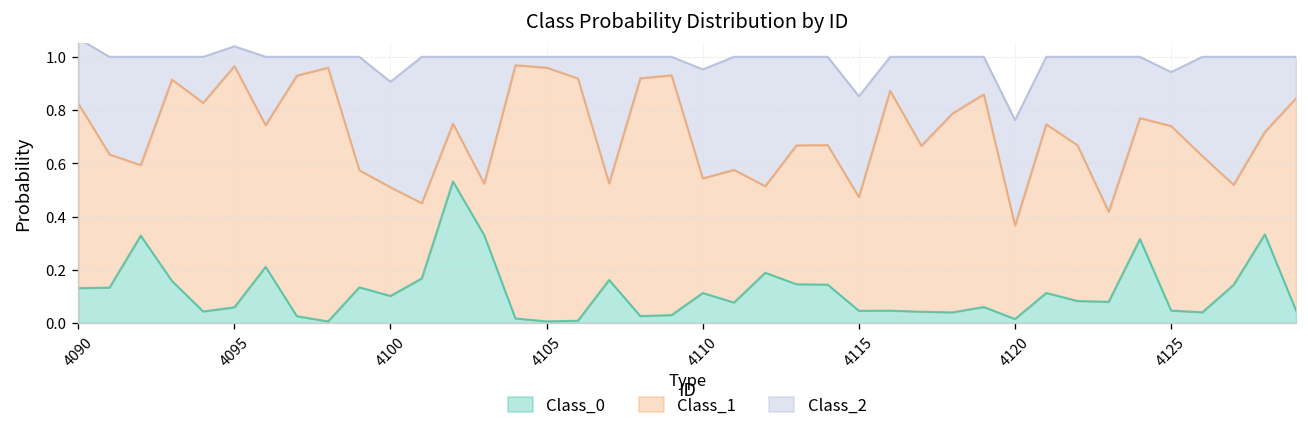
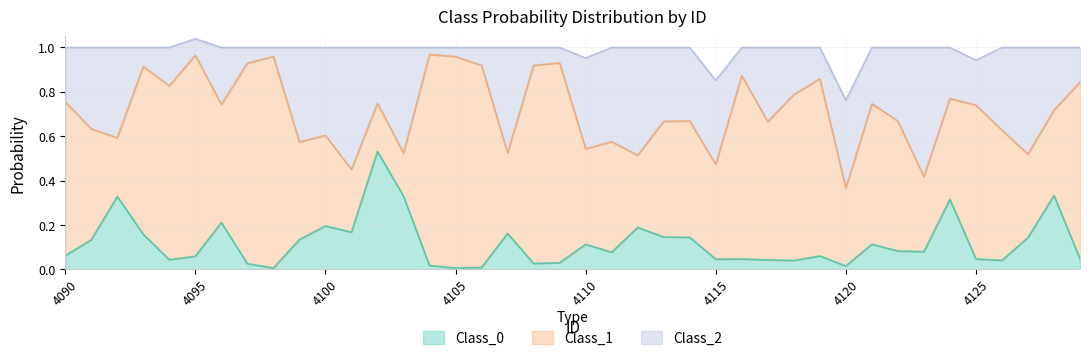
Class_0, 4090: 0.13 -> 0.06
Class_0, 4100: 0.10 -> 0.20
